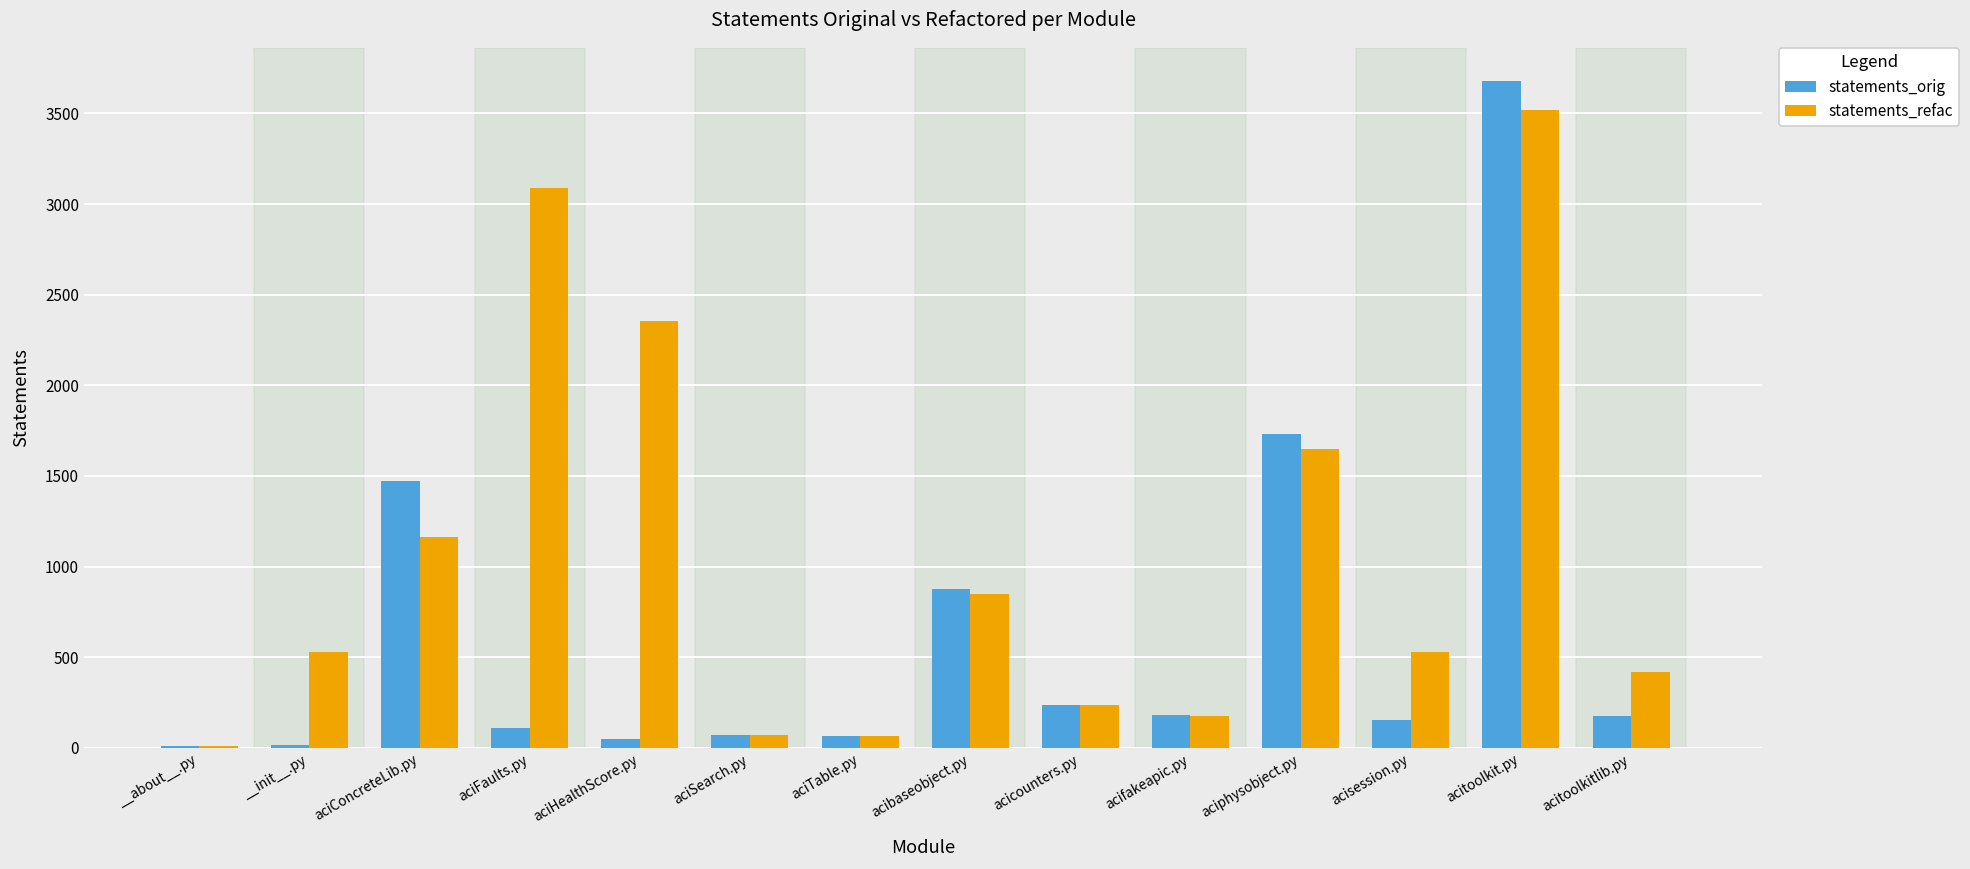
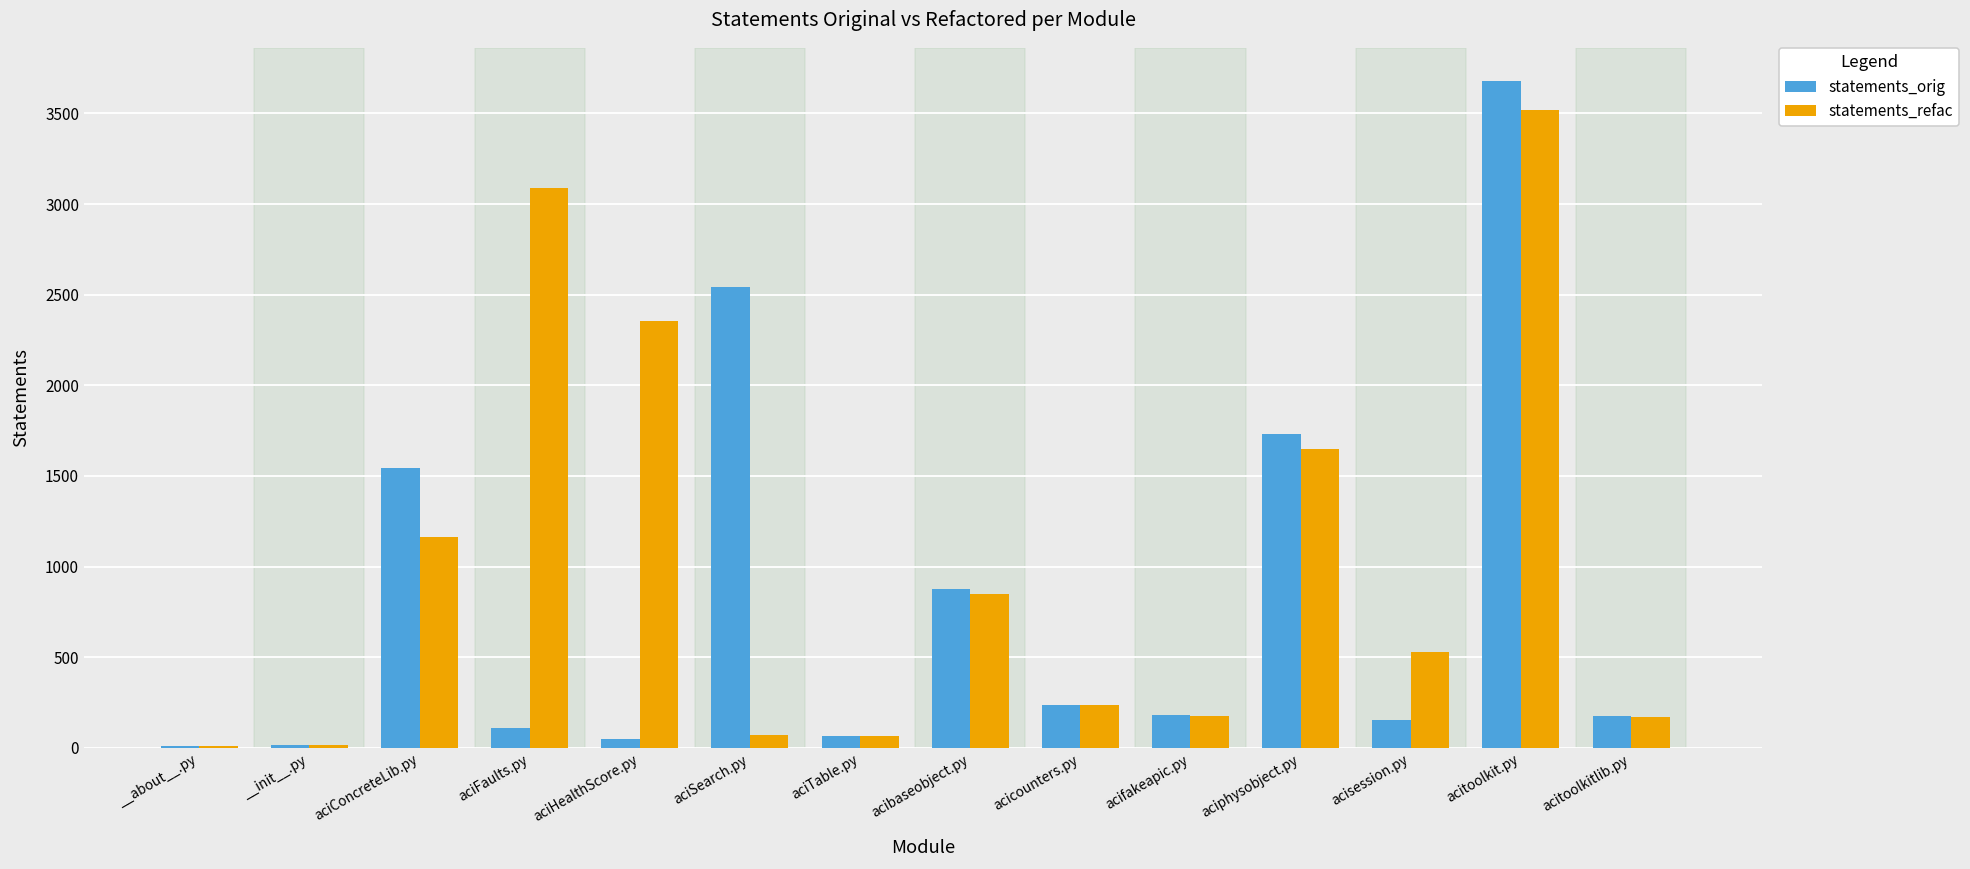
statements_refac, __init__.py: 530 -> 20
statements_orig, aciConcreteLib.py: 1470 -> 1540
statements_orig, aciSearch.py: 70 -> 2540
statements_refac, acitoolkitlib.py: 420 -> 170
